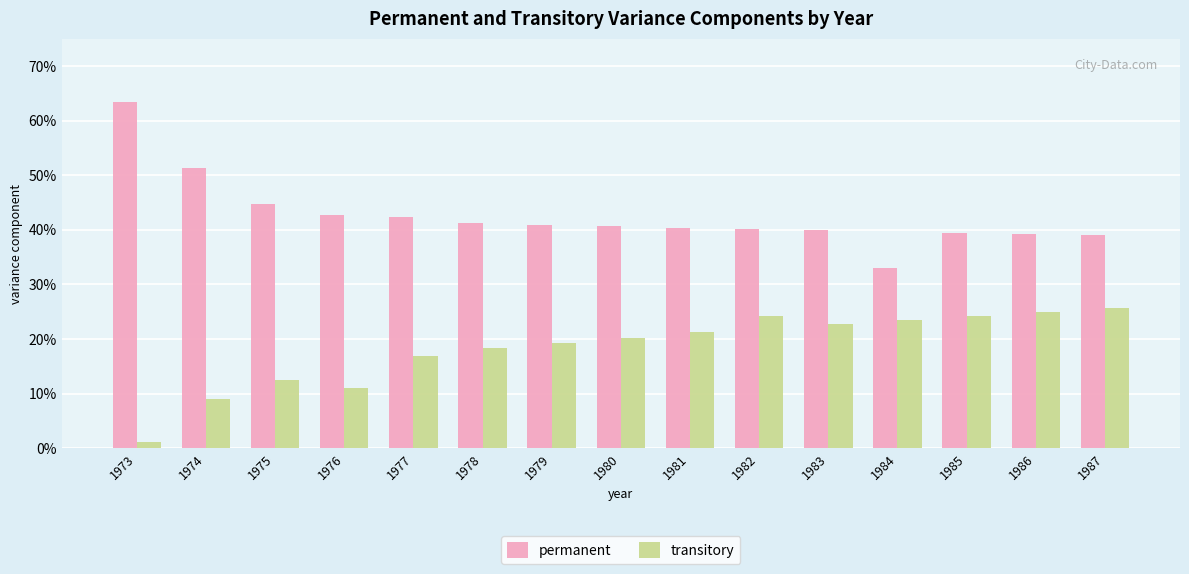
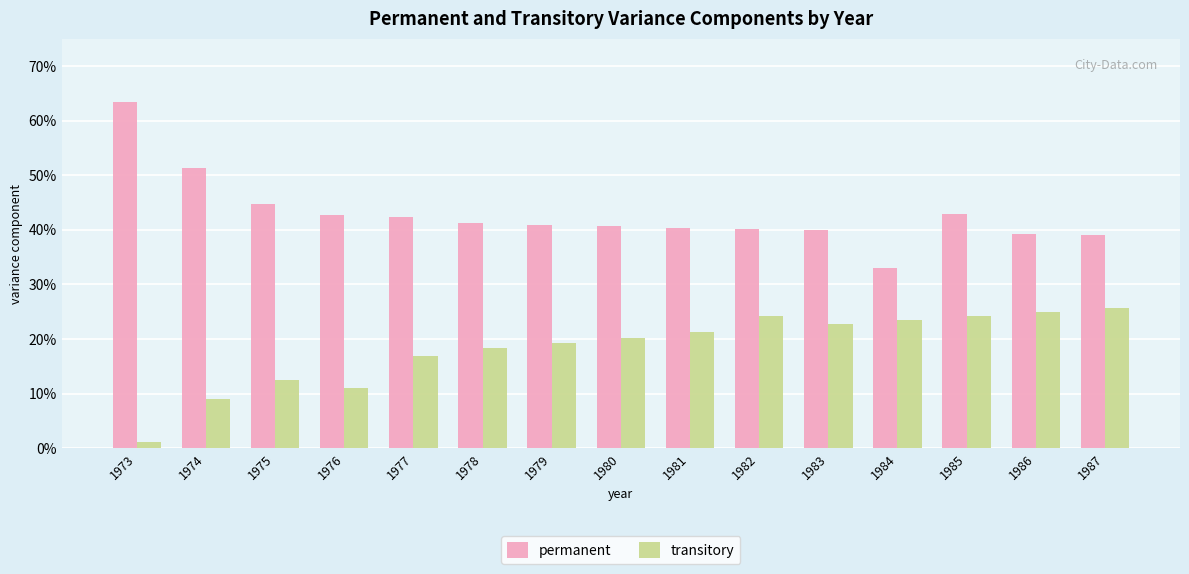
permanent, 1985: 39% -> 43%
